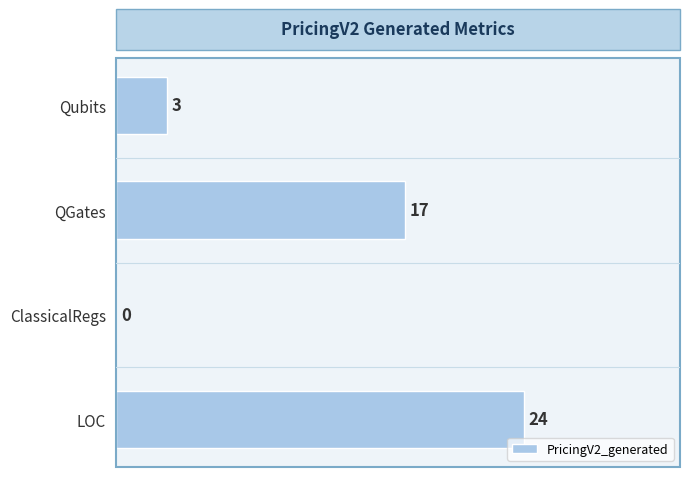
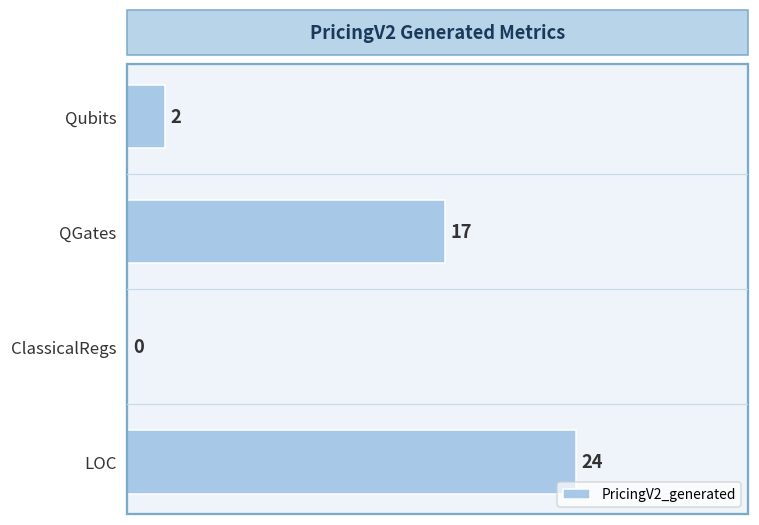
Qubits: 3 -> 2
